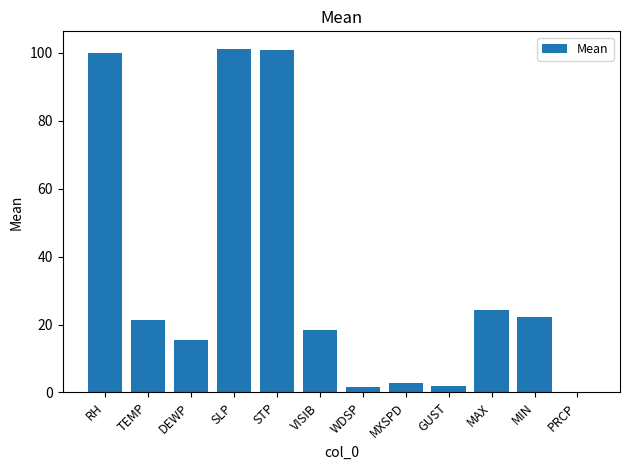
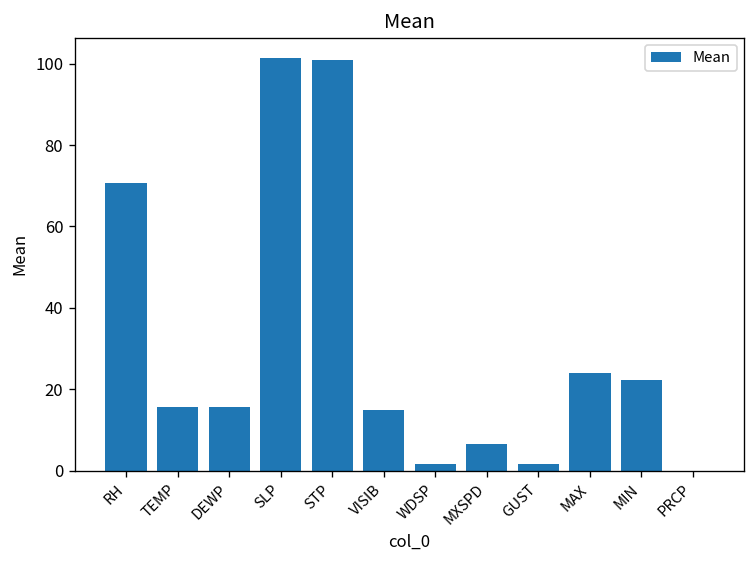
RH: 100 -> 71
TEMP: 21 -> 16
VISIB: 18 -> 15
MXSPD: 3 -> 7
